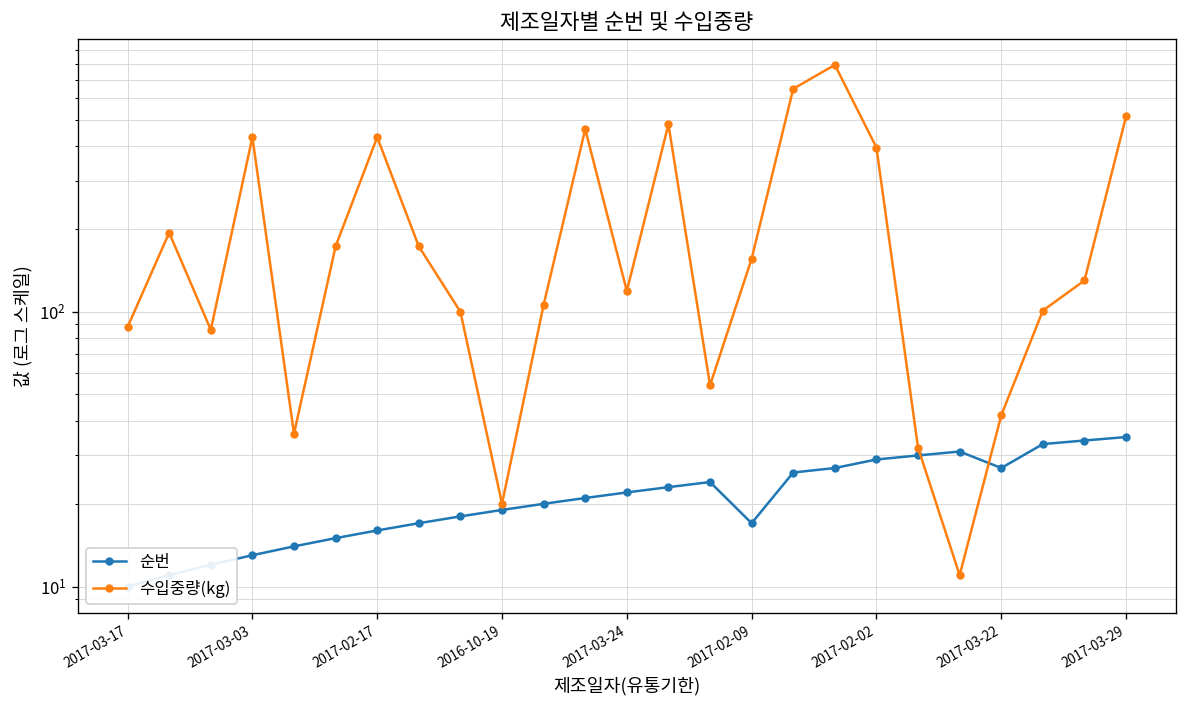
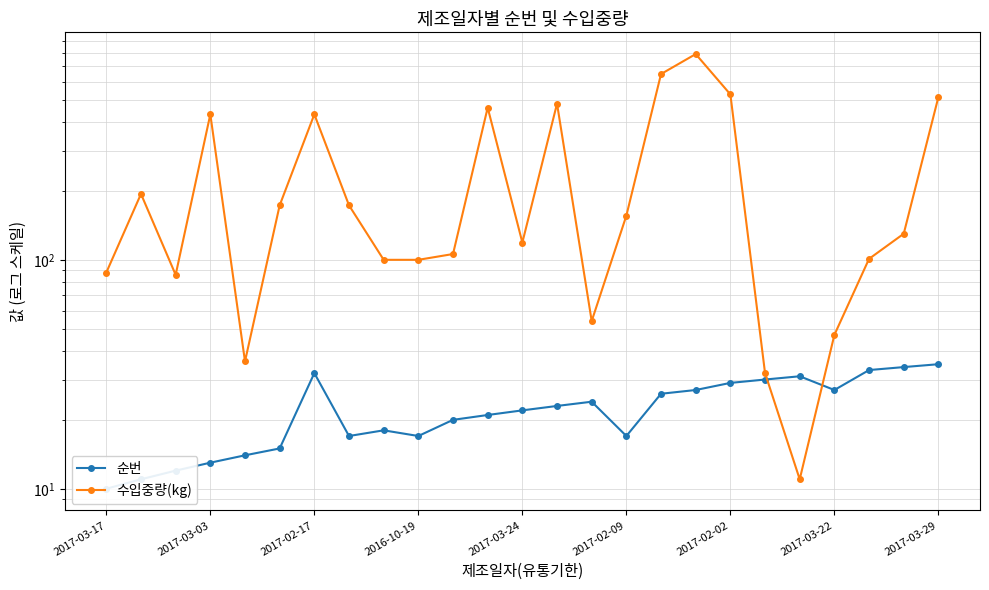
순번, 2017-02-17: 16 -> 32
순번, 2016-10-19: 19 -> 17
수입중량(kg), 2016-10-19: 20 -> 100
수입중량(kg), 2017-02-02: 400 -> 530
수입중량(kg), 2017-03-22: 42 -> 47
